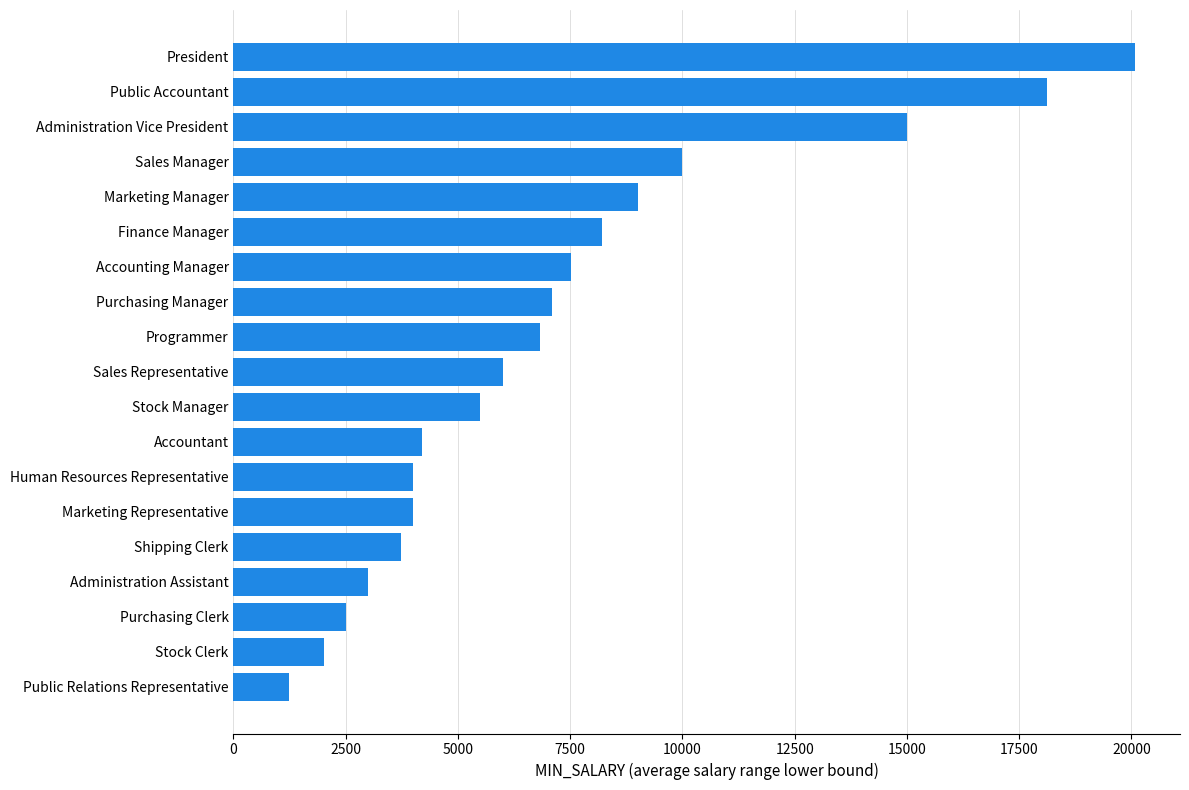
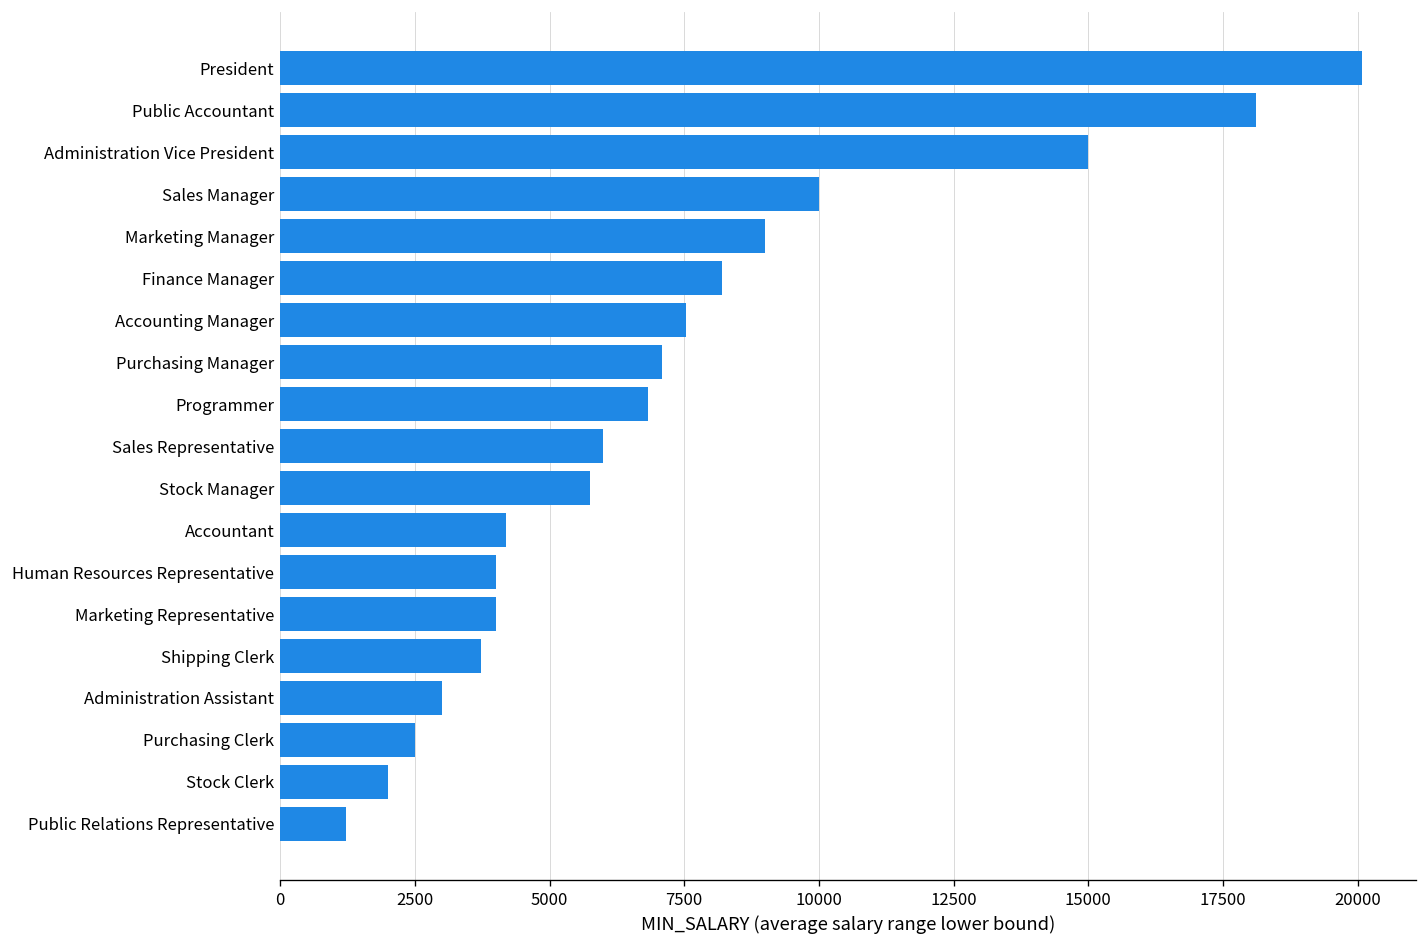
Stock Manager: 5500 -> 5800
